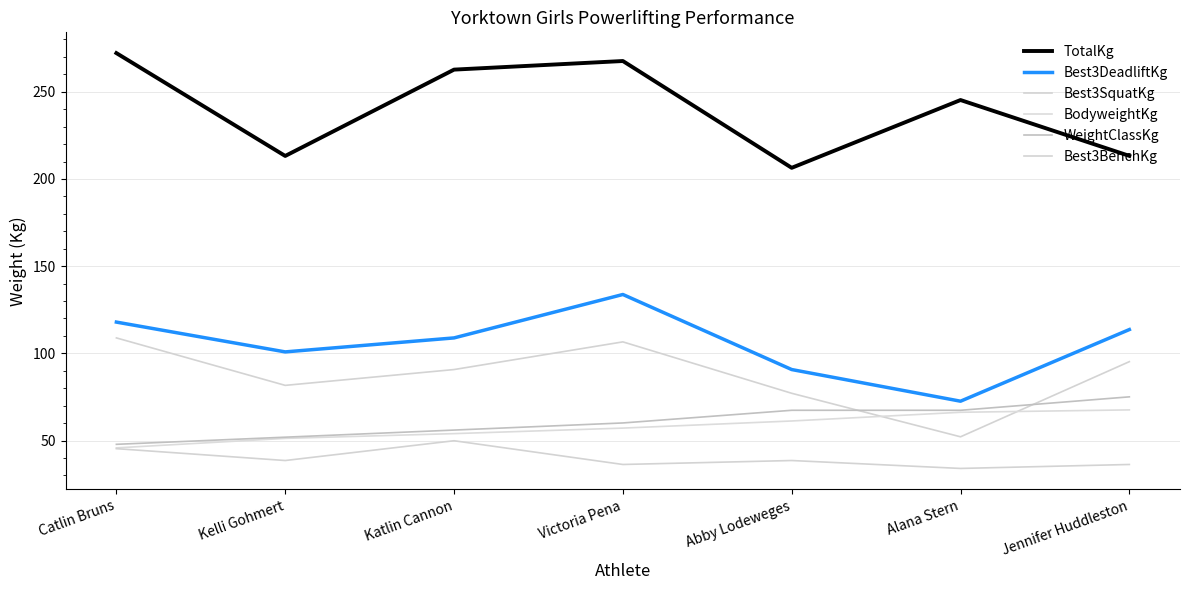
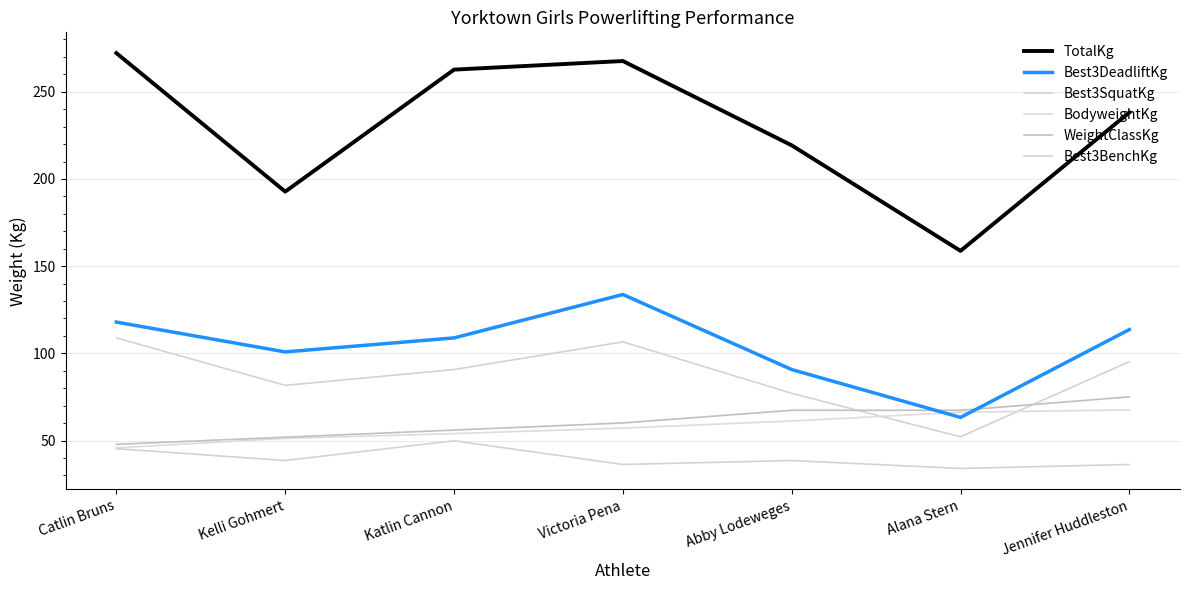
TotalKg, Kelli Gohmert: 213 -> 193
TotalKg, Abby Lodeweges: 206 -> 219
TotalKg, Alana Stern: 245 -> 159
Best3DeadliftKg, Alana Stern: 73 -> 63
TotalKg, Jennifer Huddleston: 213 -> 238
